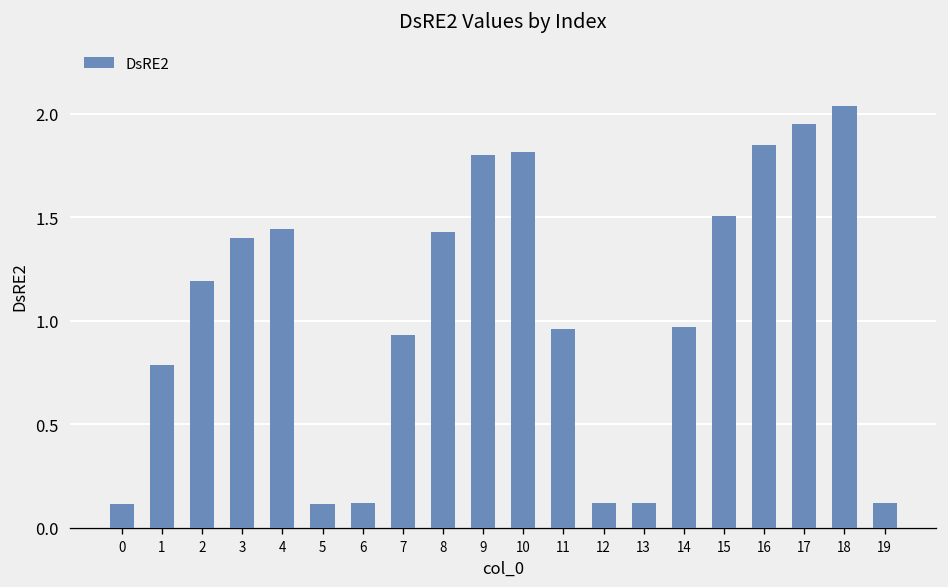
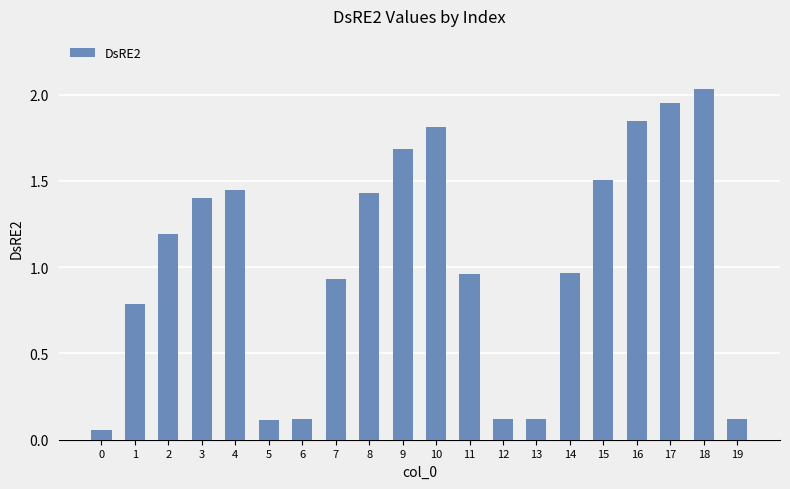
0: 0.12 -> 0.05
9: 1.80 -> 1.68
